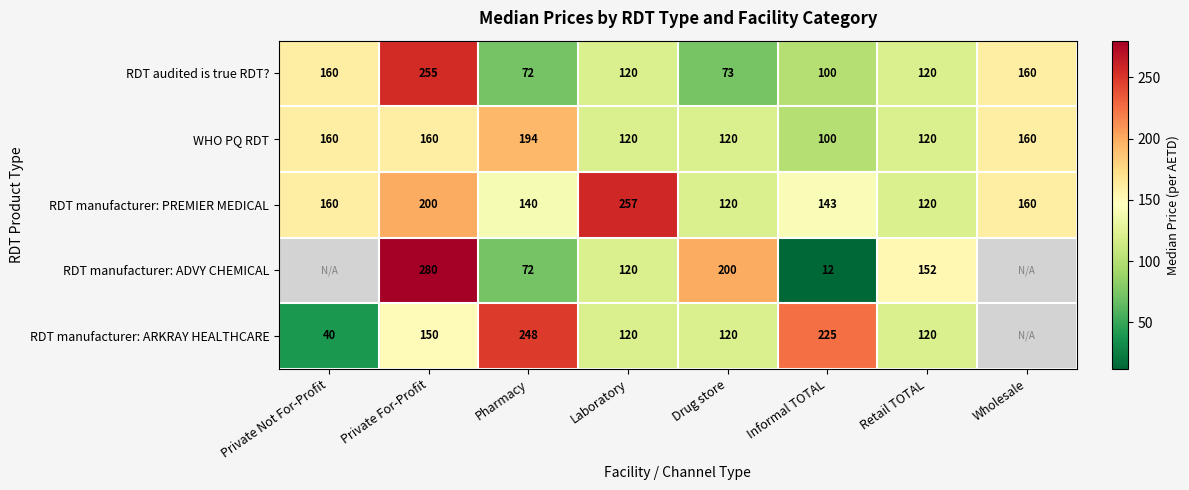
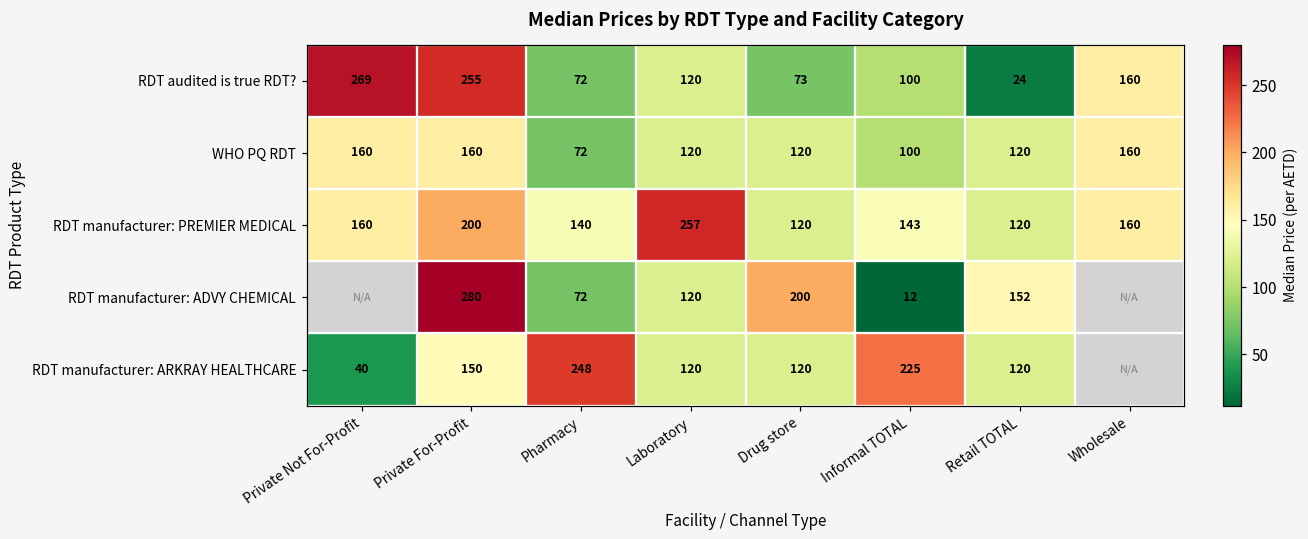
RDT audited is true RDT?, Private Not For-Profit: 160 -> 269
RDT audited is true RDT?, Retail TOTAL: 120 -> 24
WHO PQ RDT, Pharmacy: 194 -> 72
